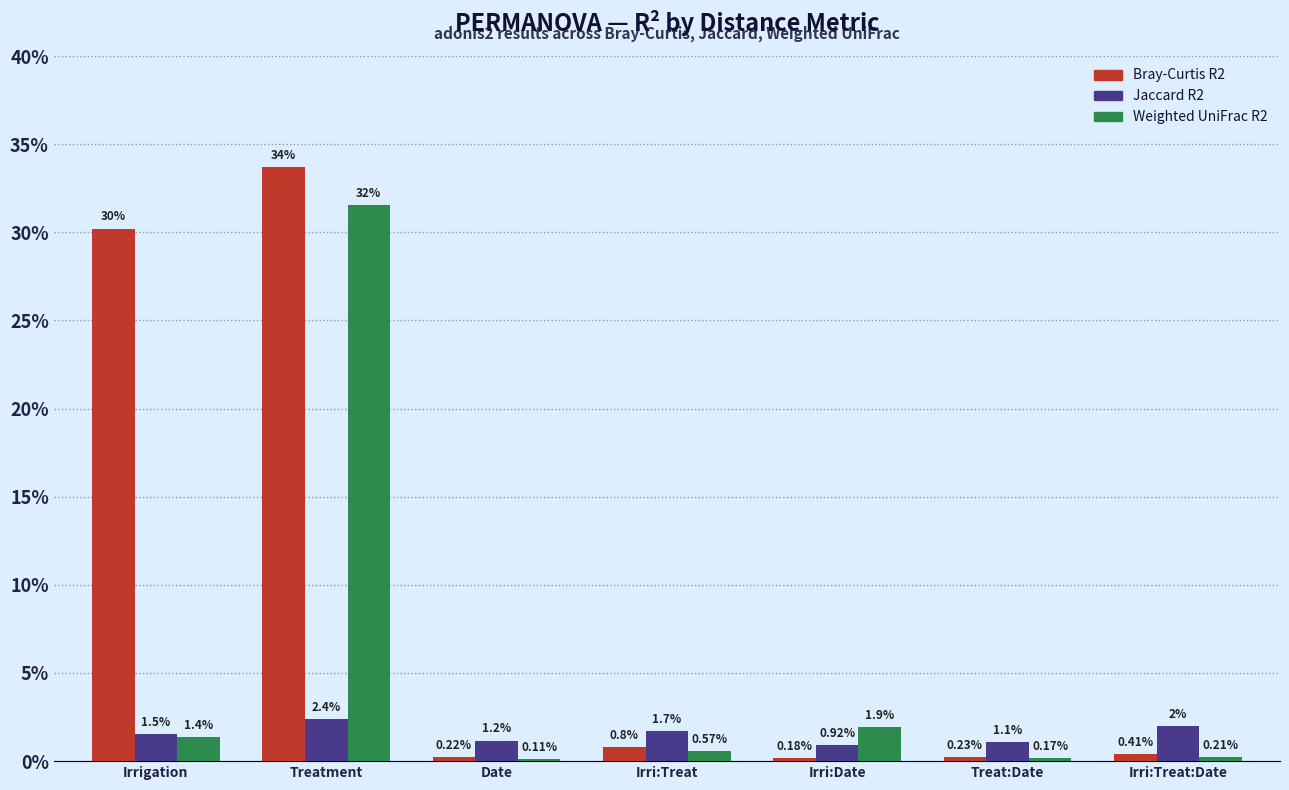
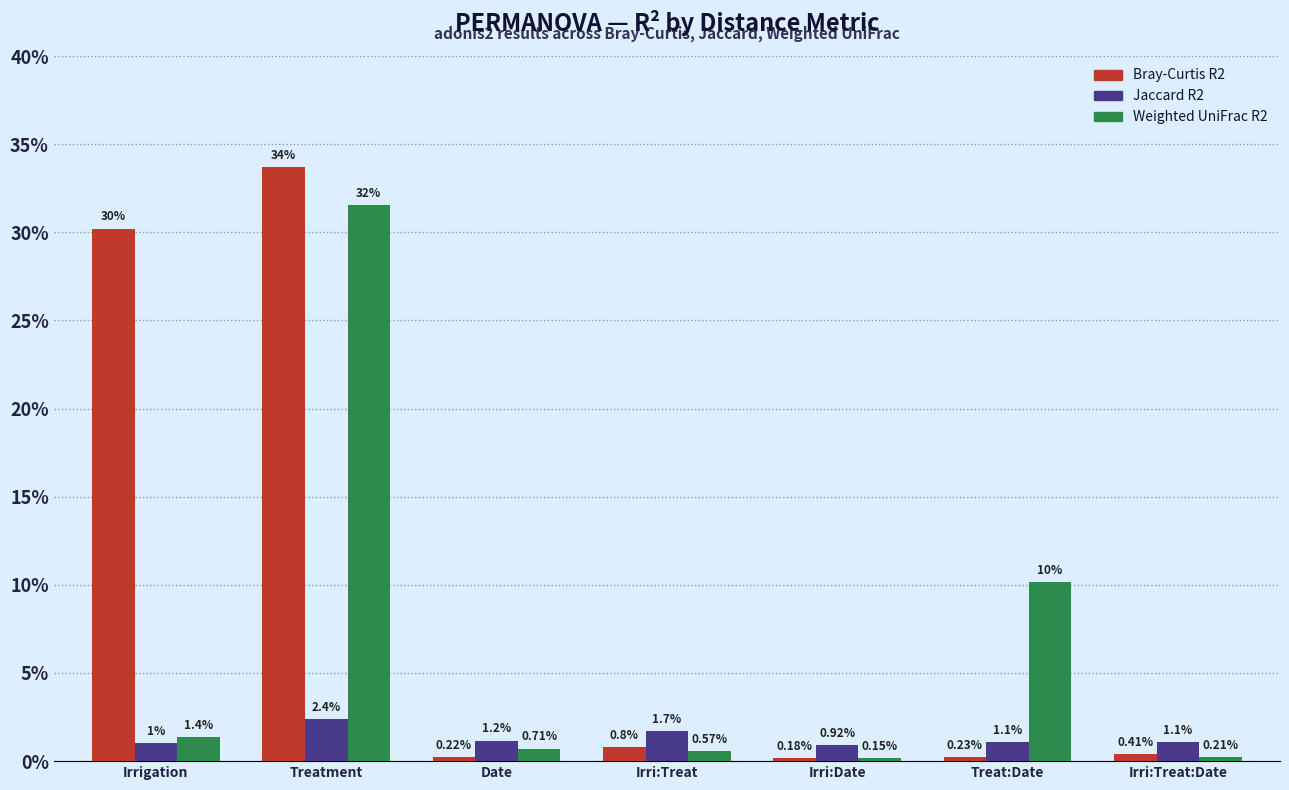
Jaccard R2, Irrigation: 1.5% -> 1%
Weighted UniFrac R2, Date: 0.11% -> 0.71%
Weighted UniFrac R2, Irri:Date: 1.9% -> 0.15%
Weighted UniFrac R2, Treat:Date: 0.17% -> 10%
Jaccard R2, Irri:Treat:Date: 2% -> 1.1%
